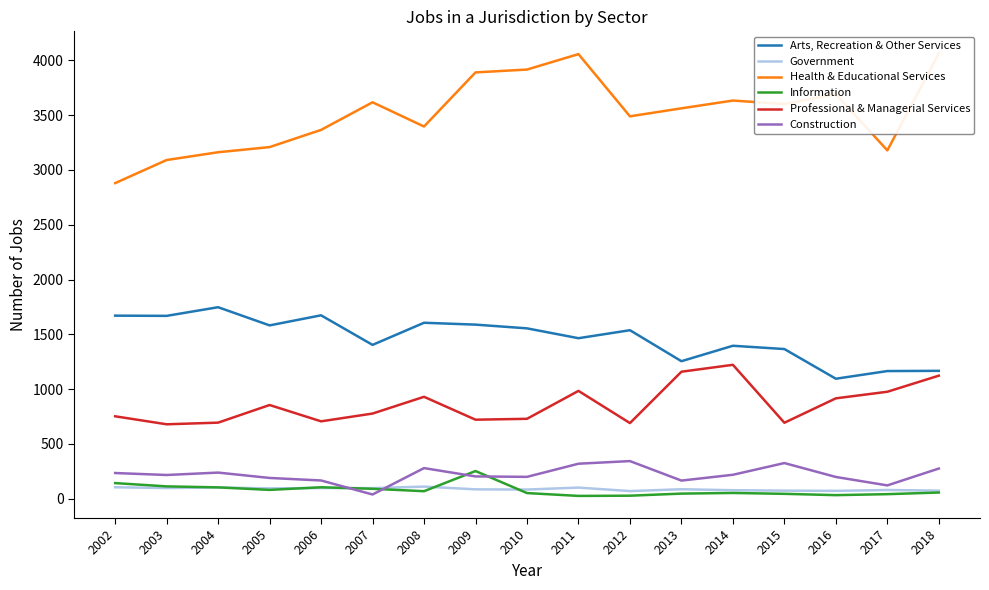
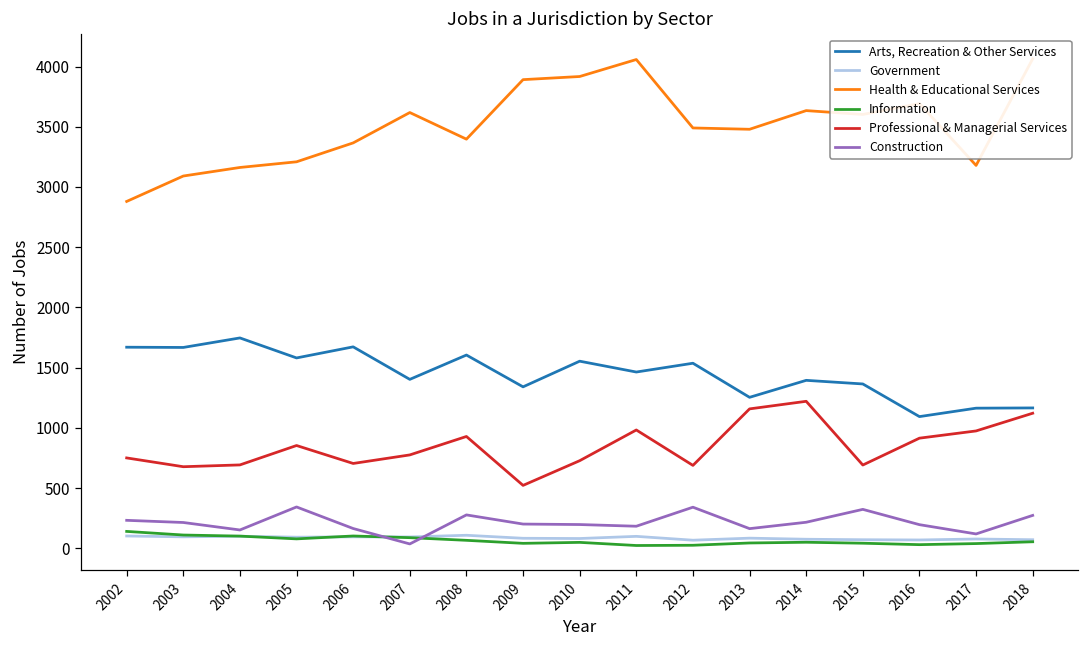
Construction, 2004: 240 -> 150
Construction, 2005: 190 -> 340
Arts, Recreation & Other Services, 2009: 1590 -> 1340
Information, 2009: 250 -> 40
Professional & Managerial Services, 2009: 720 -> 520
Construction, 2011: 320 -> 180
Health & Educational Services, 2013: 3560 -> 3480
